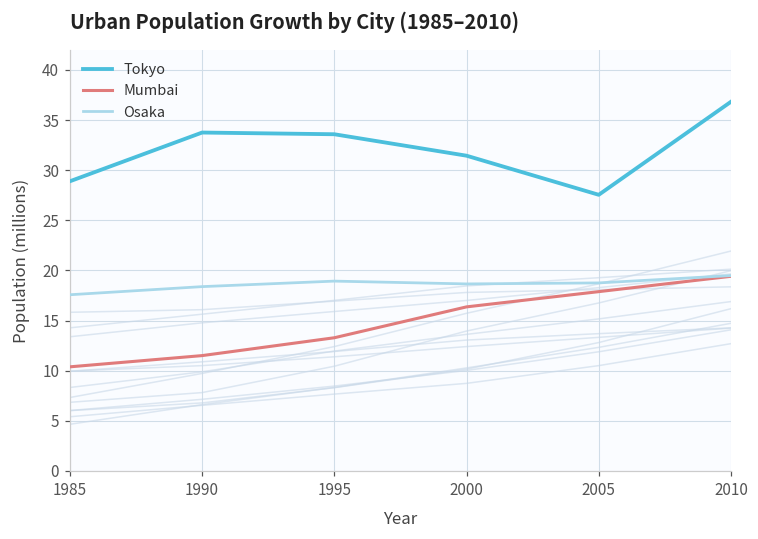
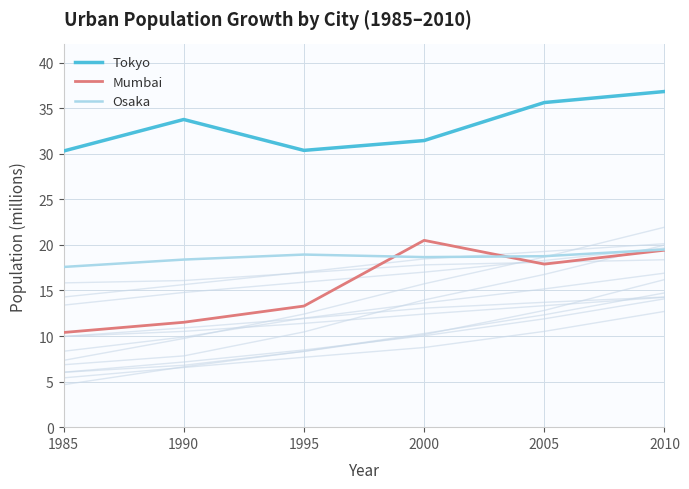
Tokyo, 1985: 29 -> 30
Tokyo, 1995: 34 -> 30
Mumbai, 2000: 16 -> 21
Tokyo, 2005: 28 -> 36
